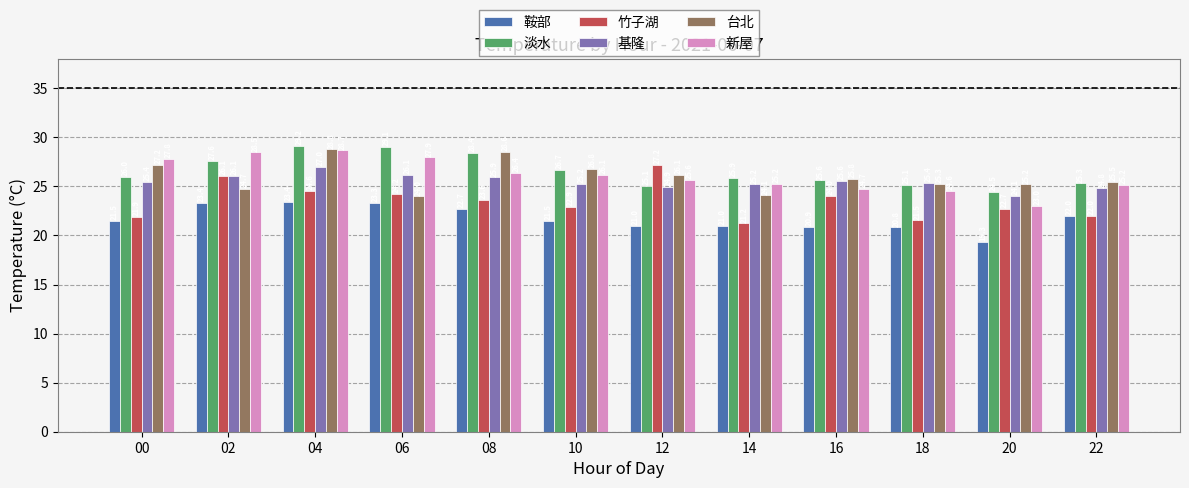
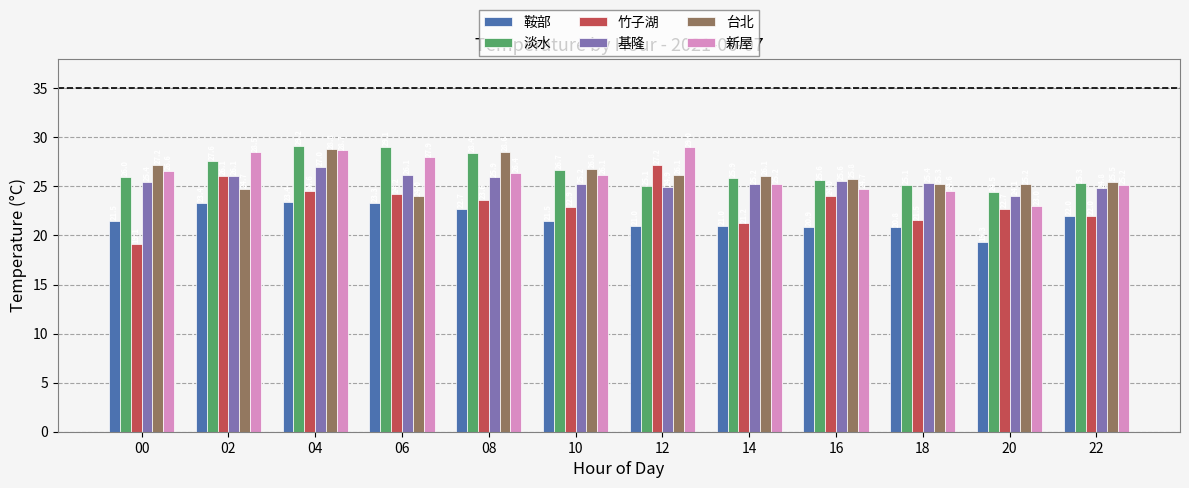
竹子湖, 00: 22 -> 19
新屋, 00: 28 -> 27
新屋, 12: 26 -> 29
台北, 14: 24 -> 26
